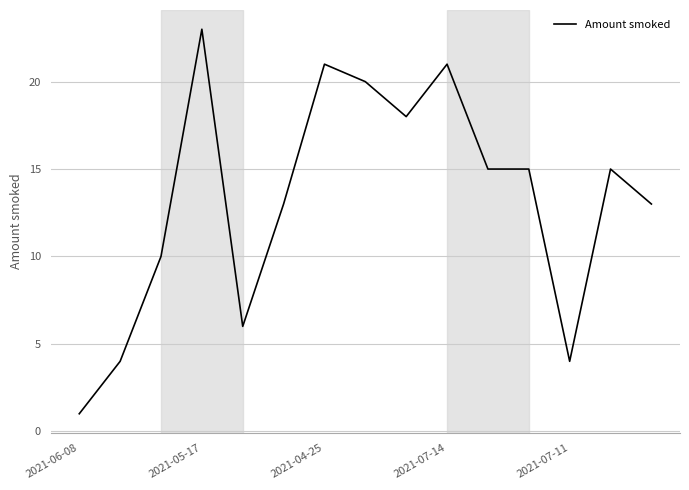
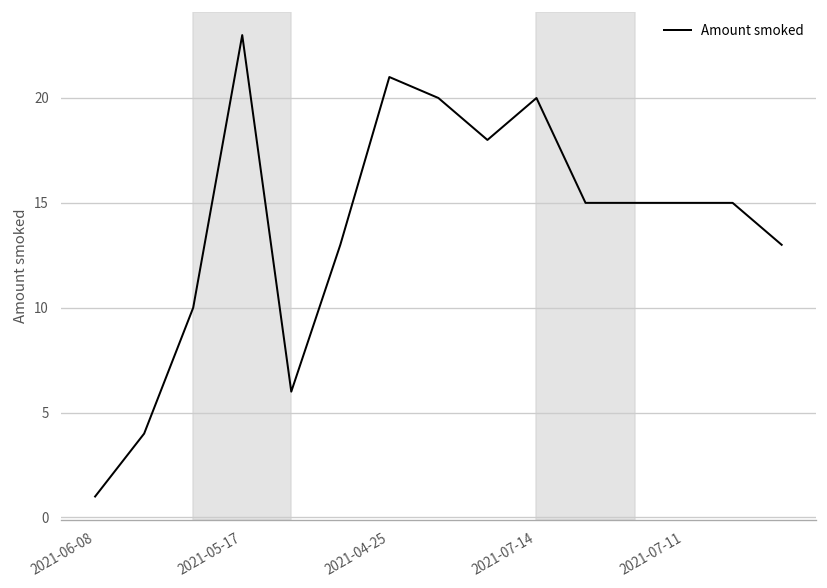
2021-07-14: 21 -> 20
2021-07-11: 4 -> 15
